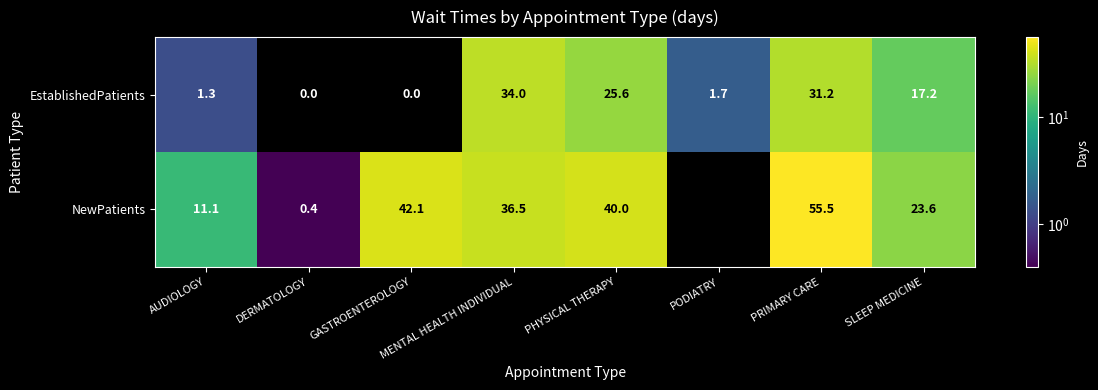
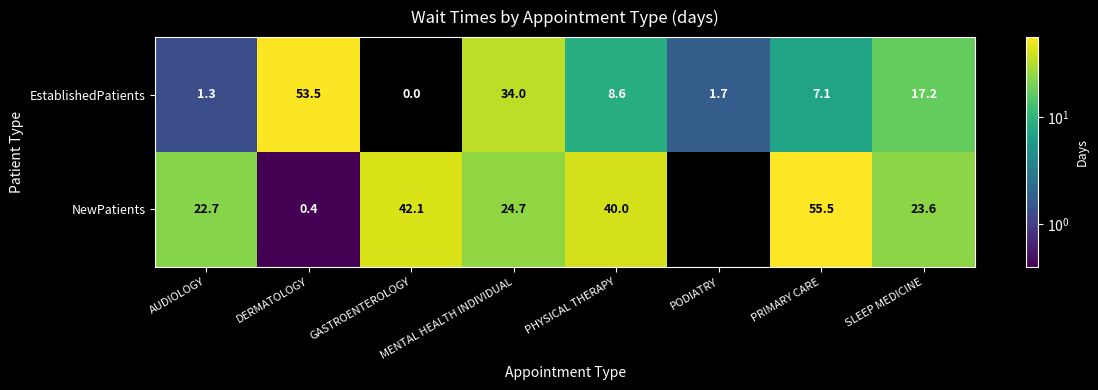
EstablishedPatients, DERMATOLOGY: 0.0 -> 53.5
EstablishedPatients, PHYSICAL THERAPY: 25.6 -> 8.6
EstablishedPatients, PRIMARY CARE: 31.2 -> 7.1
NewPatients, AUDIOLOGY: 11.1 -> 22.7
NewPatients, MENTAL HEALTH INDIVIDUAL: 36.5 -> 24.7
